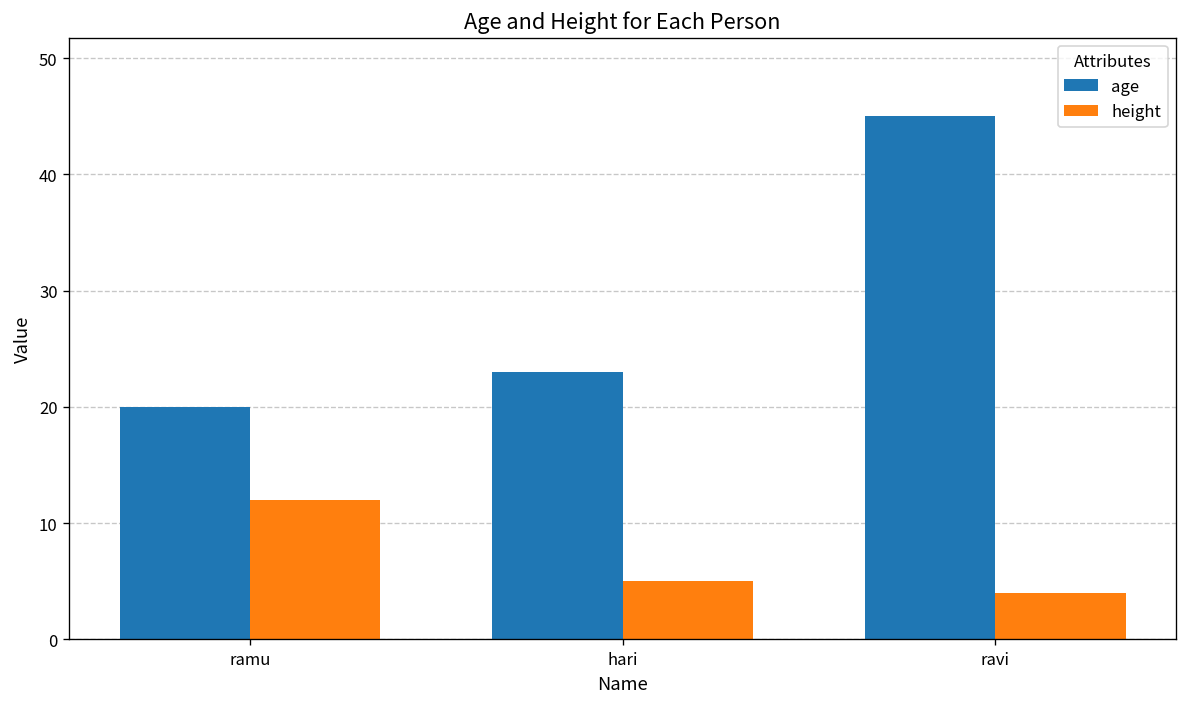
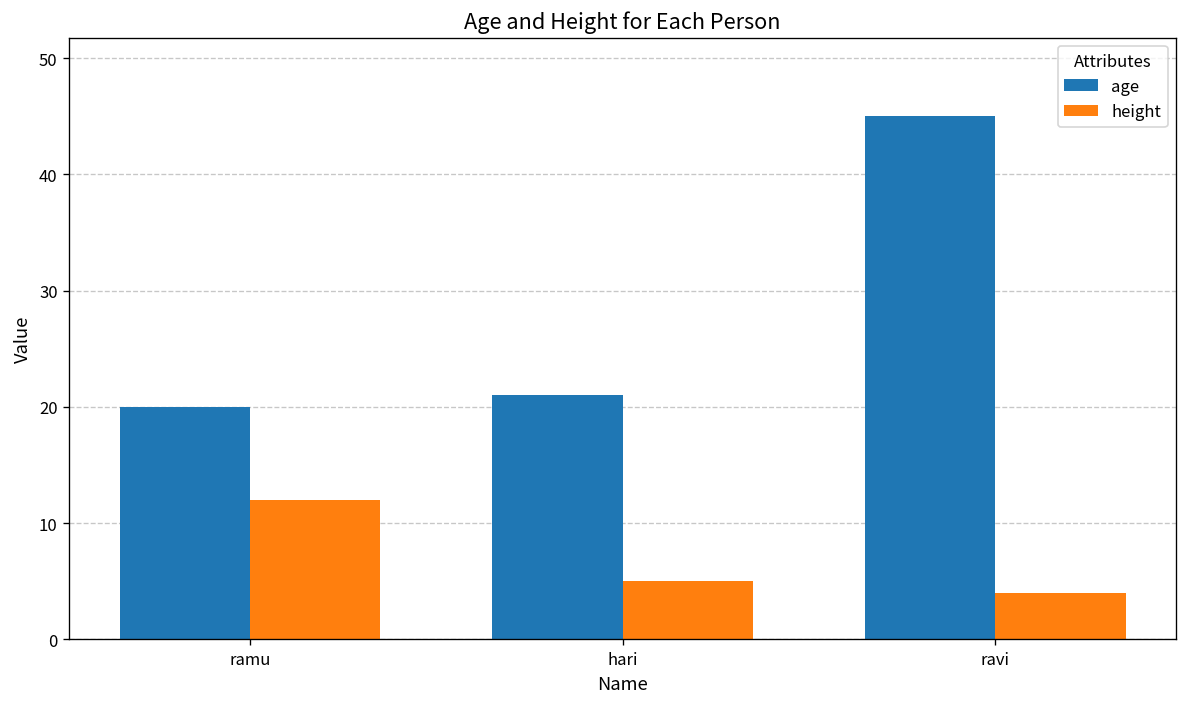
age, hari: 23 -> 21
